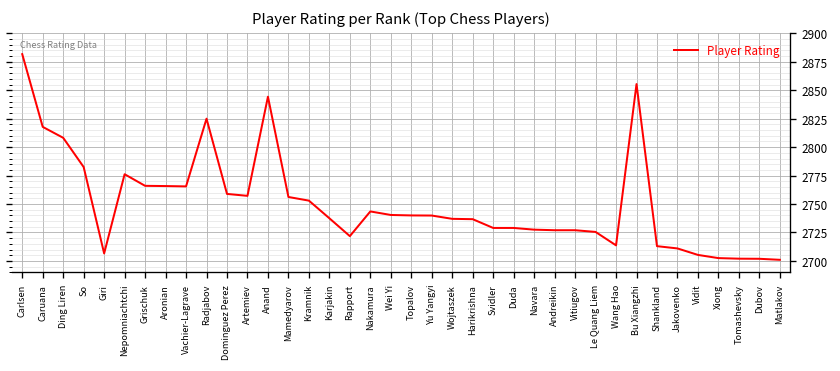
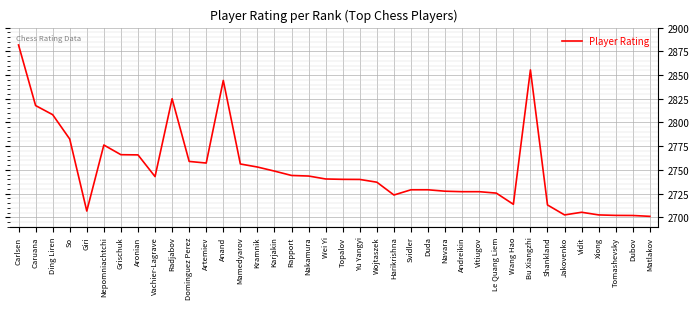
Vachier-Lagrave: 2770 -> 2740
Karjakin: 2740 -> 2750
Rapport: 2720 -> 2740
Harikrishna: 2740 -> 2720
Jakovenko: 2710 -> 2700
